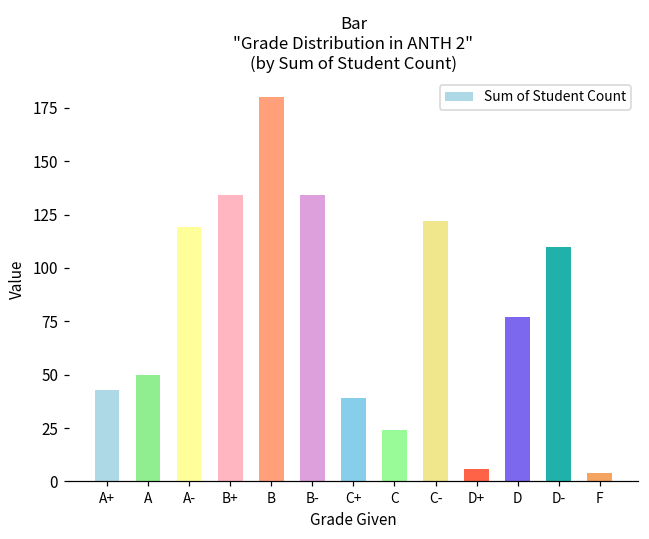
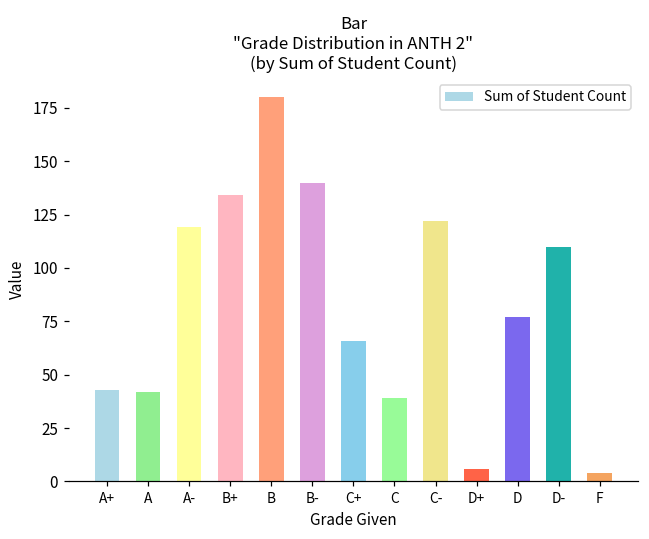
A: 50 -> 42
B-: 134 -> 140
C+: 39 -> 66
C: 24 -> 39
